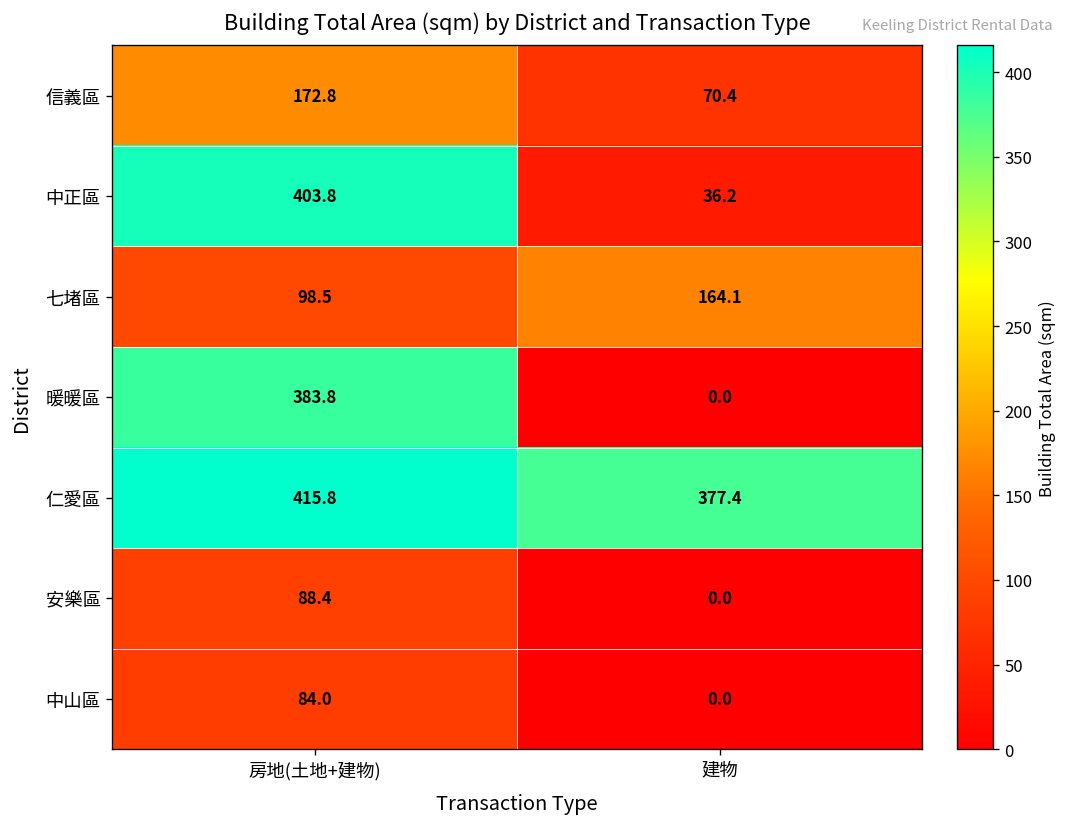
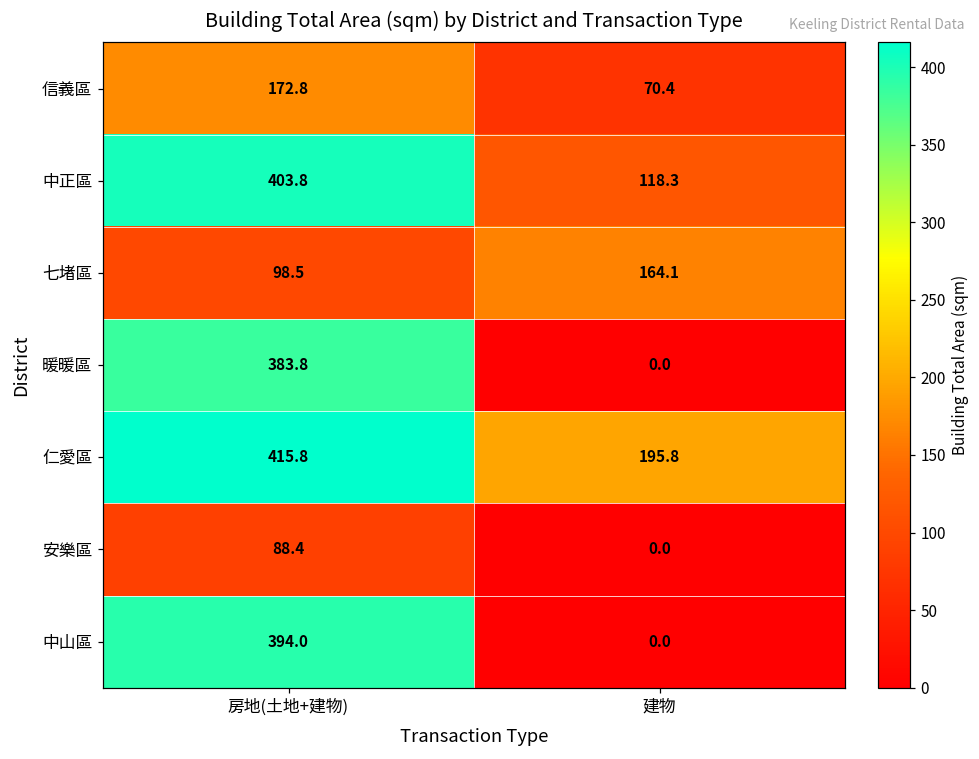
中正區, 建物: 36.2 -> 118.3
仁愛區, 建物: 377.4 -> 195.8
中山區, 房地(土地+建物): 84.0 -> 394.0
